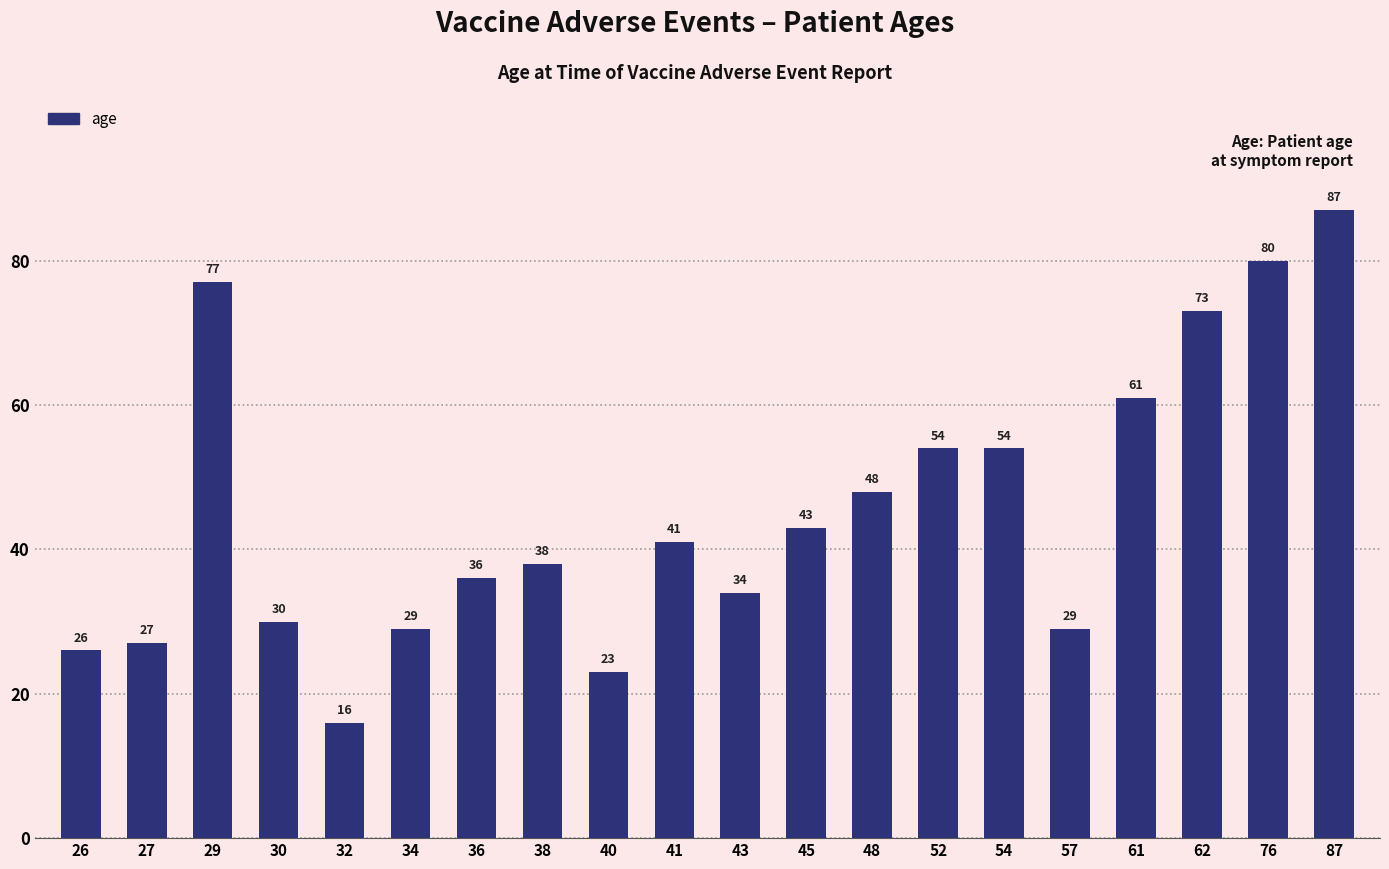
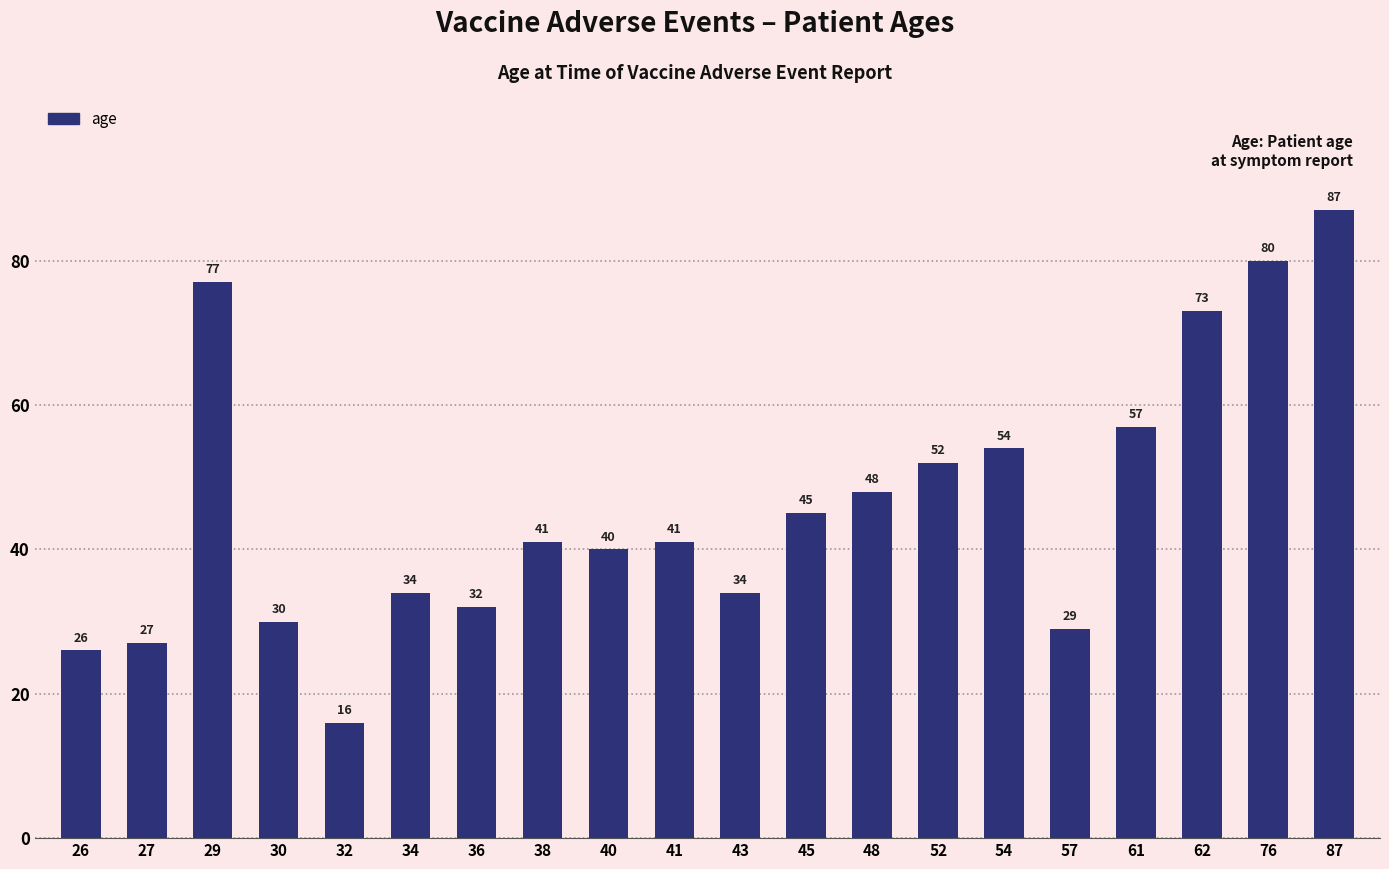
34: 29 -> 34
36: 36 -> 32
38: 38 -> 41
40: 23 -> 40
45: 43 -> 45
52: 54 -> 52
61: 61 -> 57
